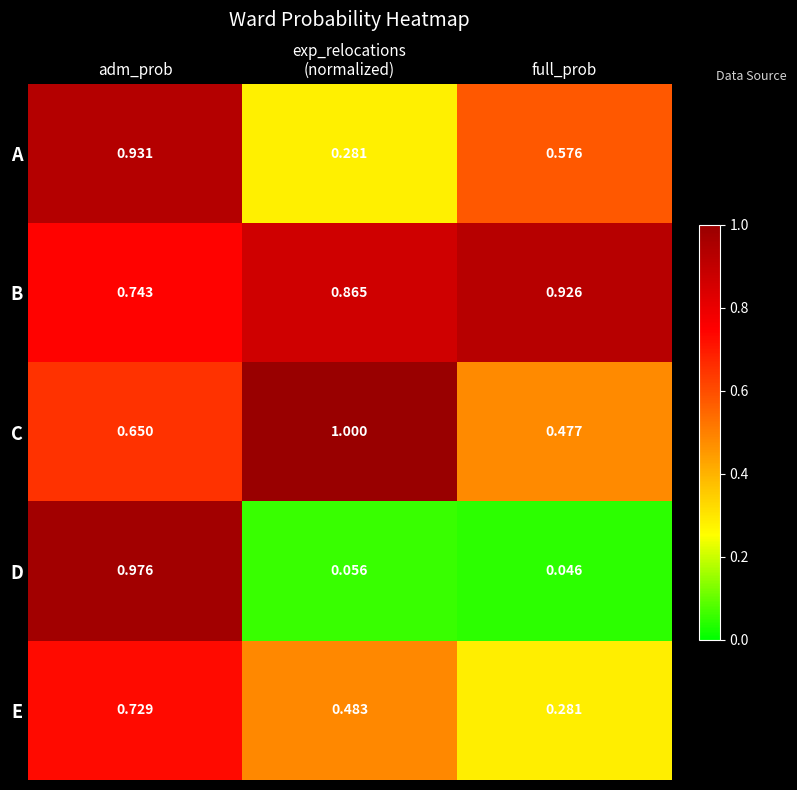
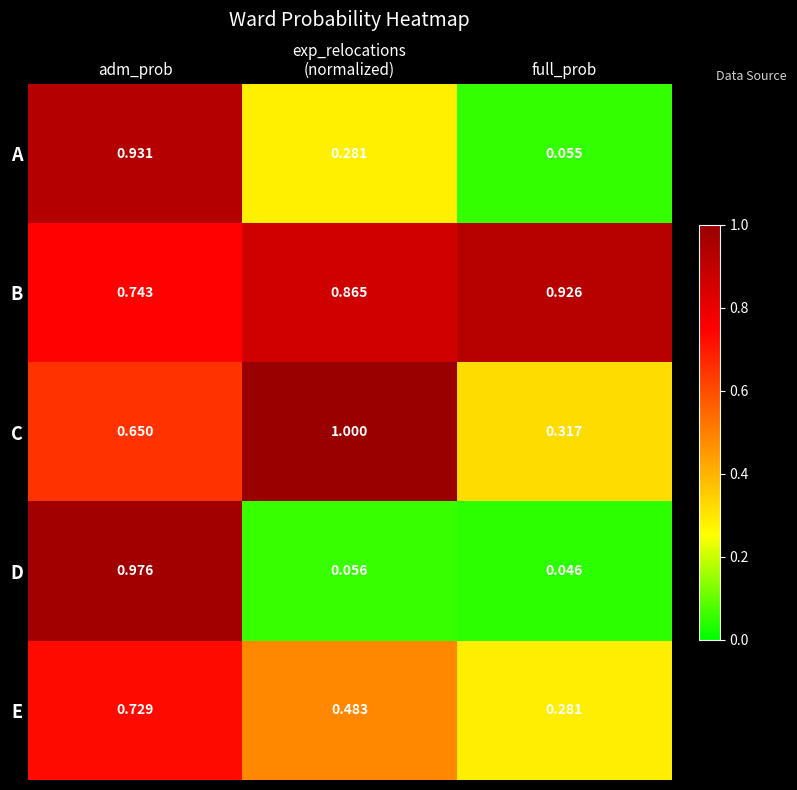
A, full_prob: 0.576 -> 0.055
C, full_prob: 0.477 -> 0.317
